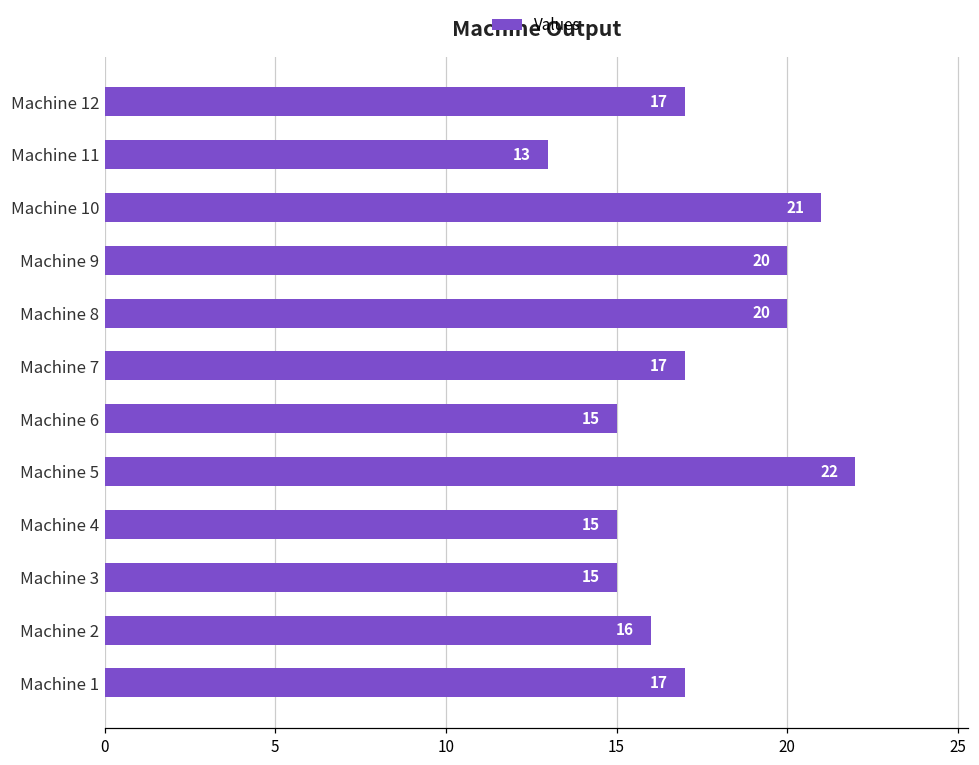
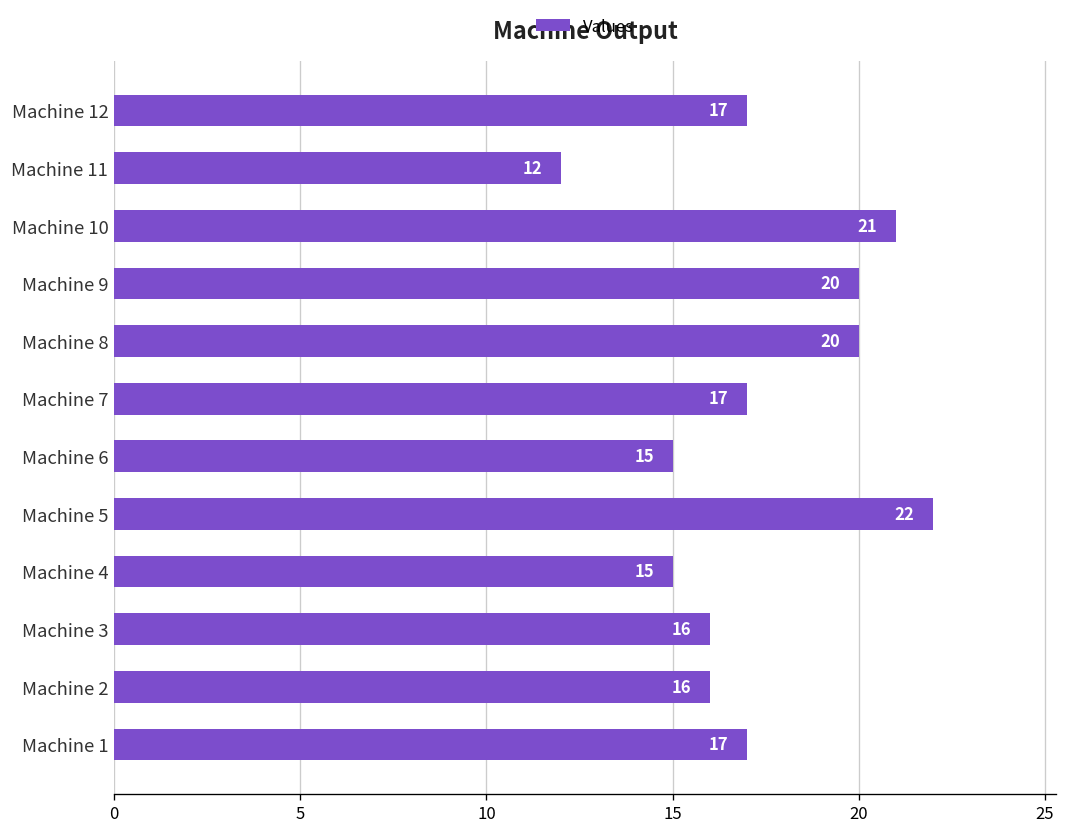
Machine 11: 13 -> 12
Machine 3: 15 -> 16
